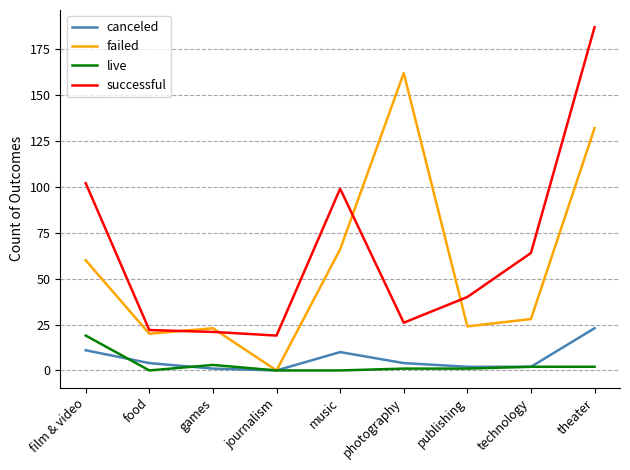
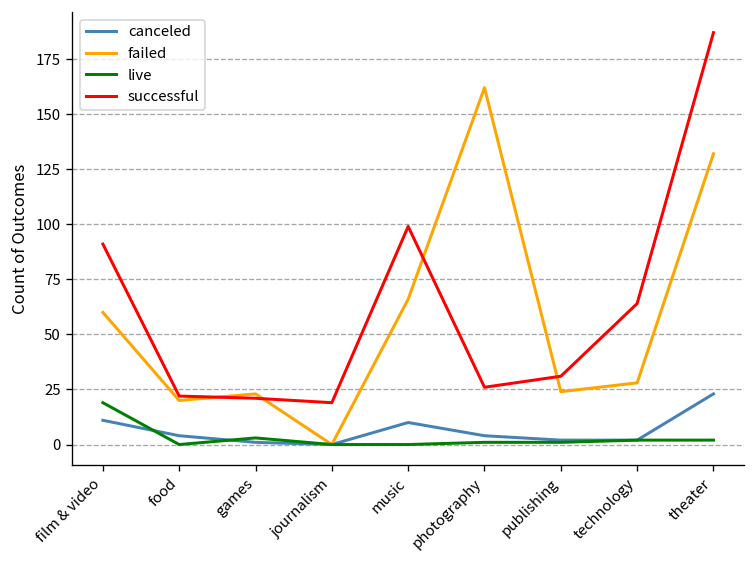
successful, film & video: 102 -> 91
successful, publishing: 40 -> 31
